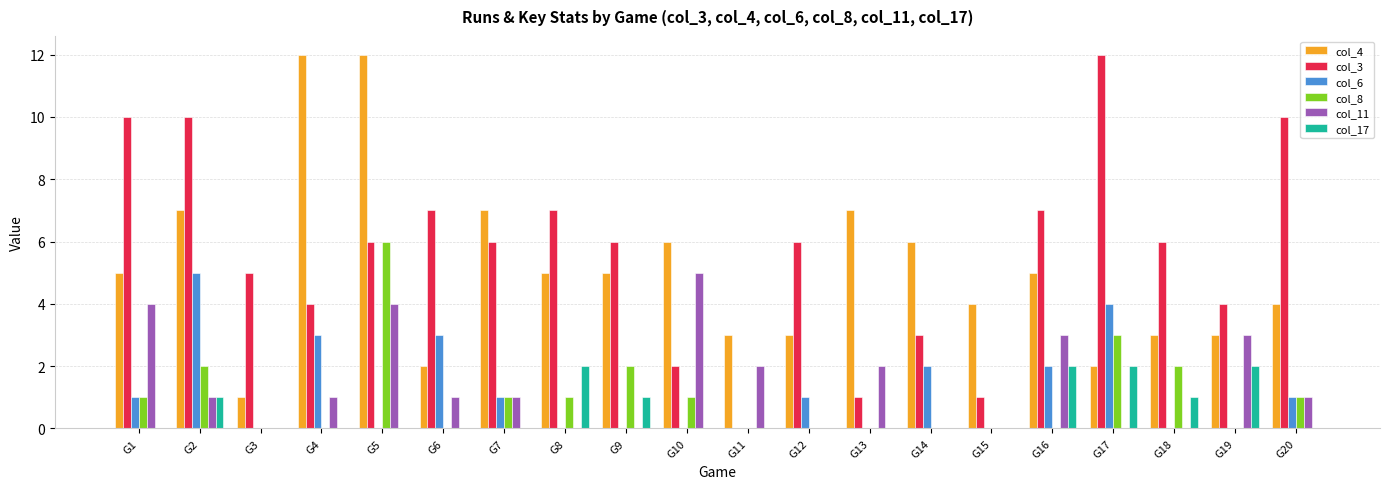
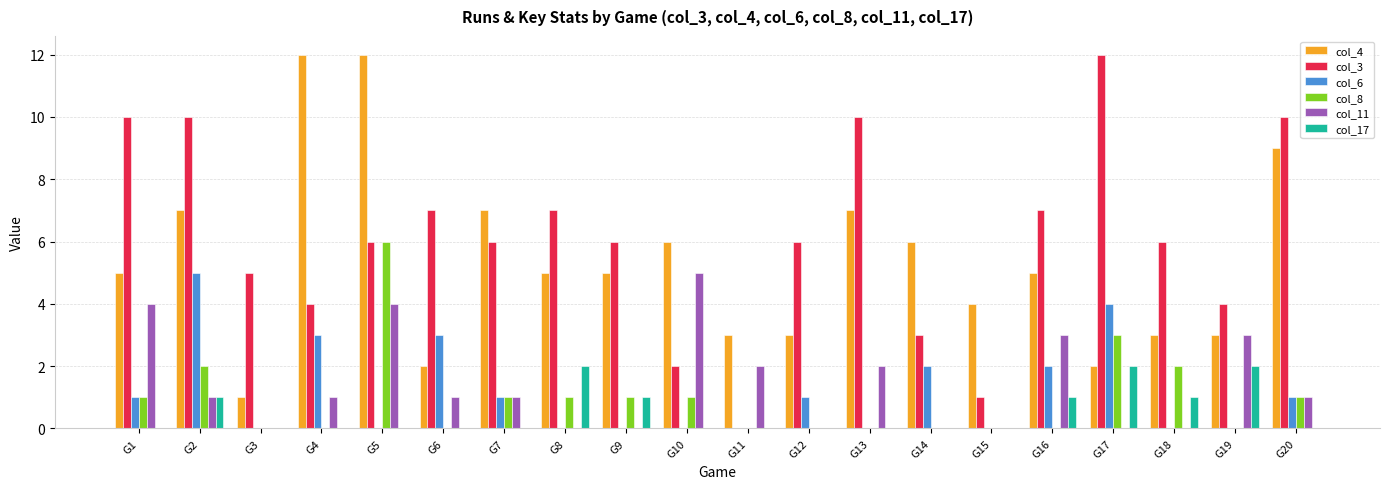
col_8, G9: 2 -> 1
col_3, G13: 1 -> 10
col_17, G16: 2 -> 1
col_4, G20: 4 -> 9
